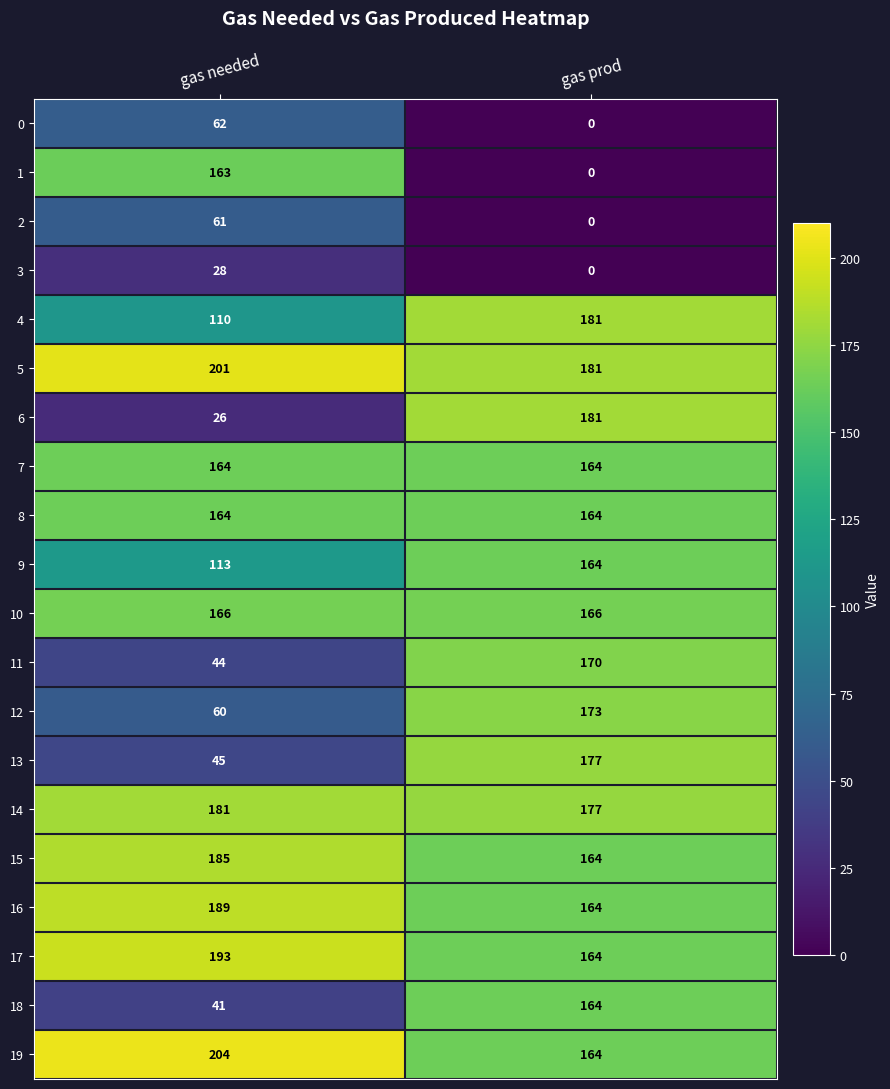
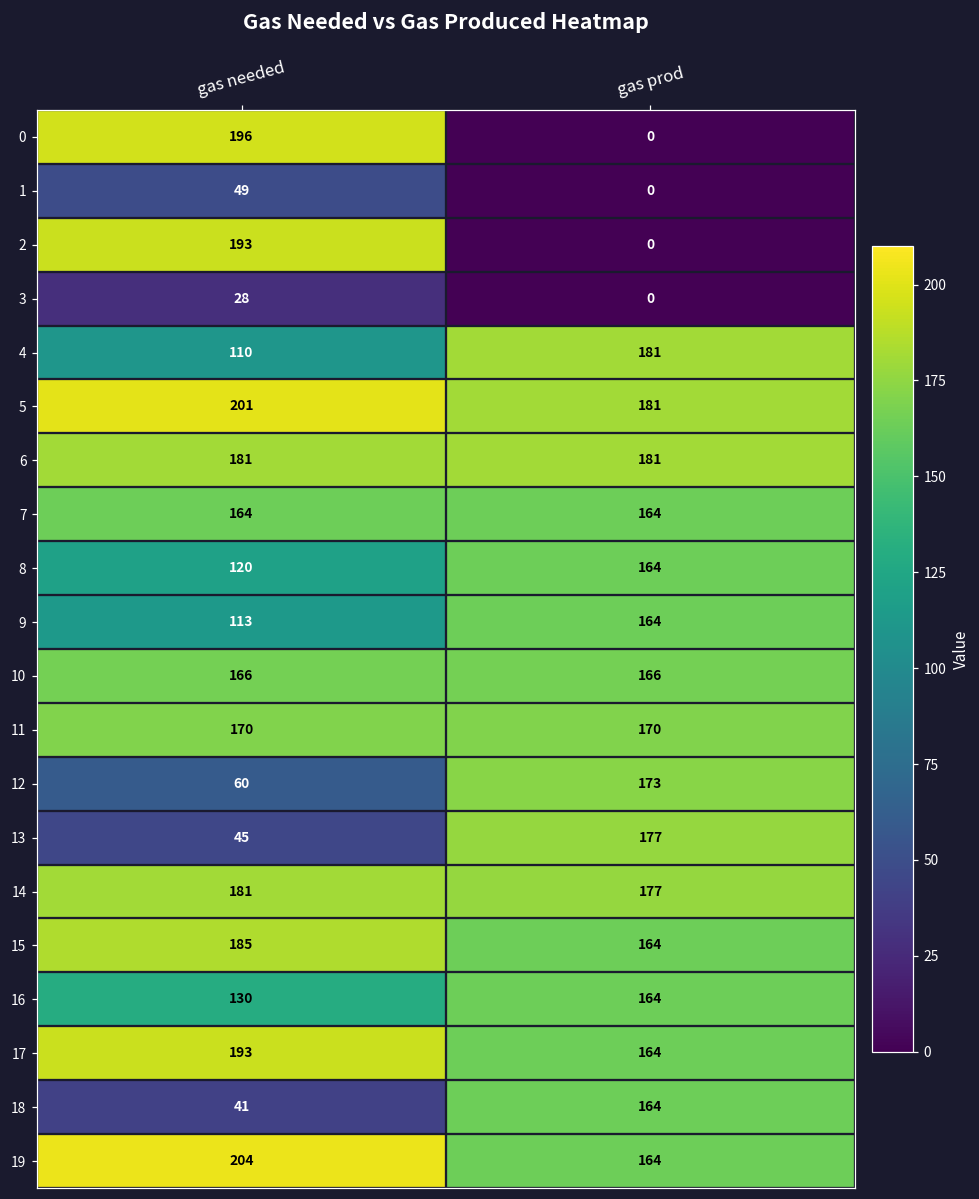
0, gas needed: 62 -> 196
1, gas needed: 163 -> 49
2, gas needed: 61 -> 193
6, gas needed: 26 -> 181
8, gas needed: 164 -> 120
11, gas needed: 44 -> 170
16, gas needed: 189 -> 130
